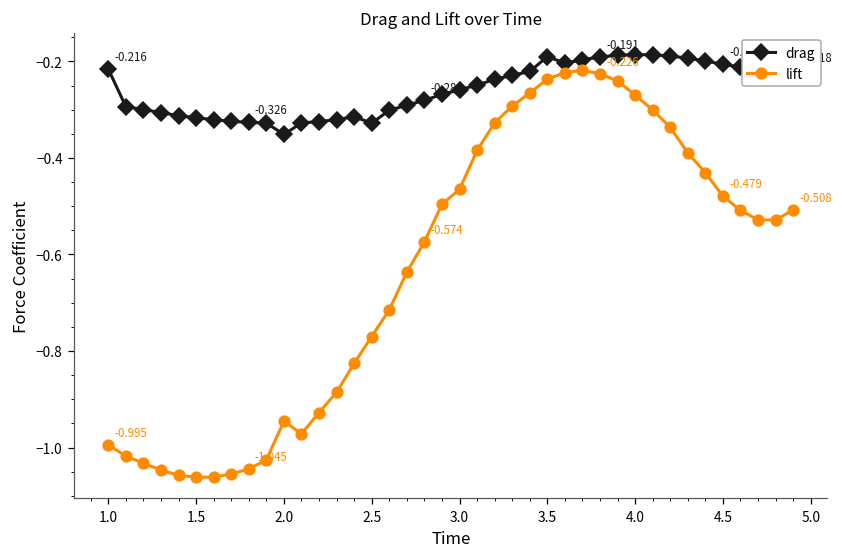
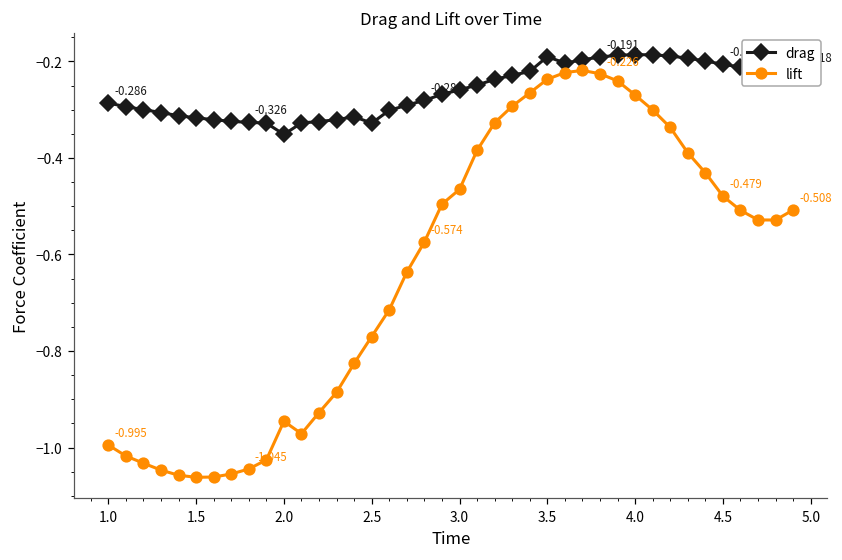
drag, 1.0: -0.216 -> -0.286
